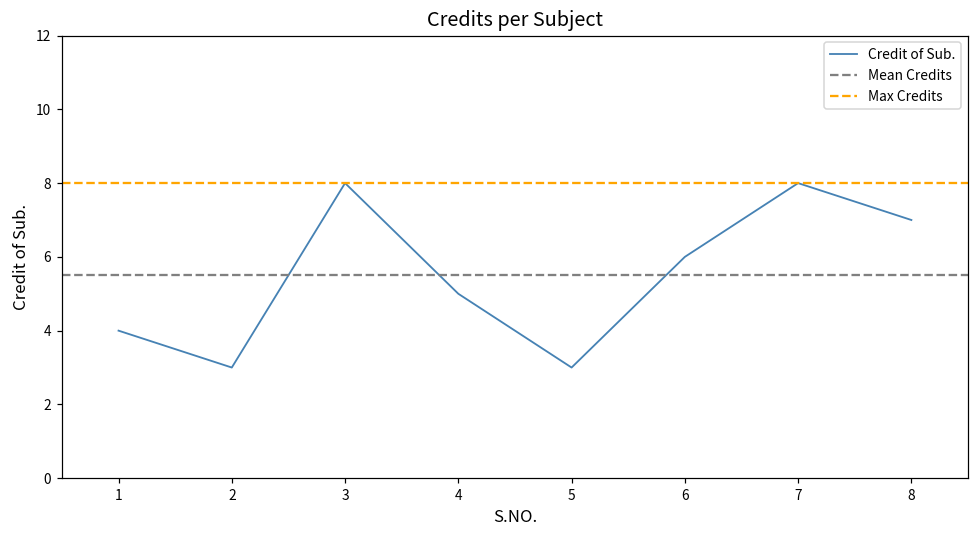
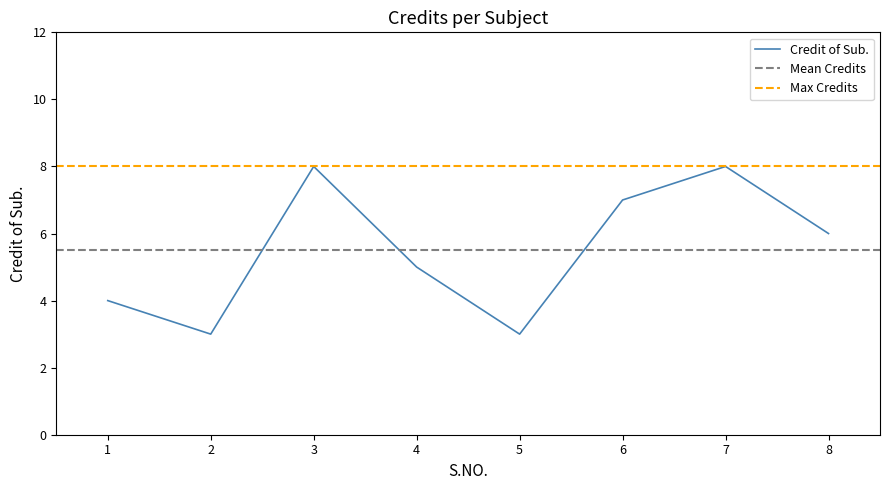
6: 6 -> 7
8: 7 -> 6
